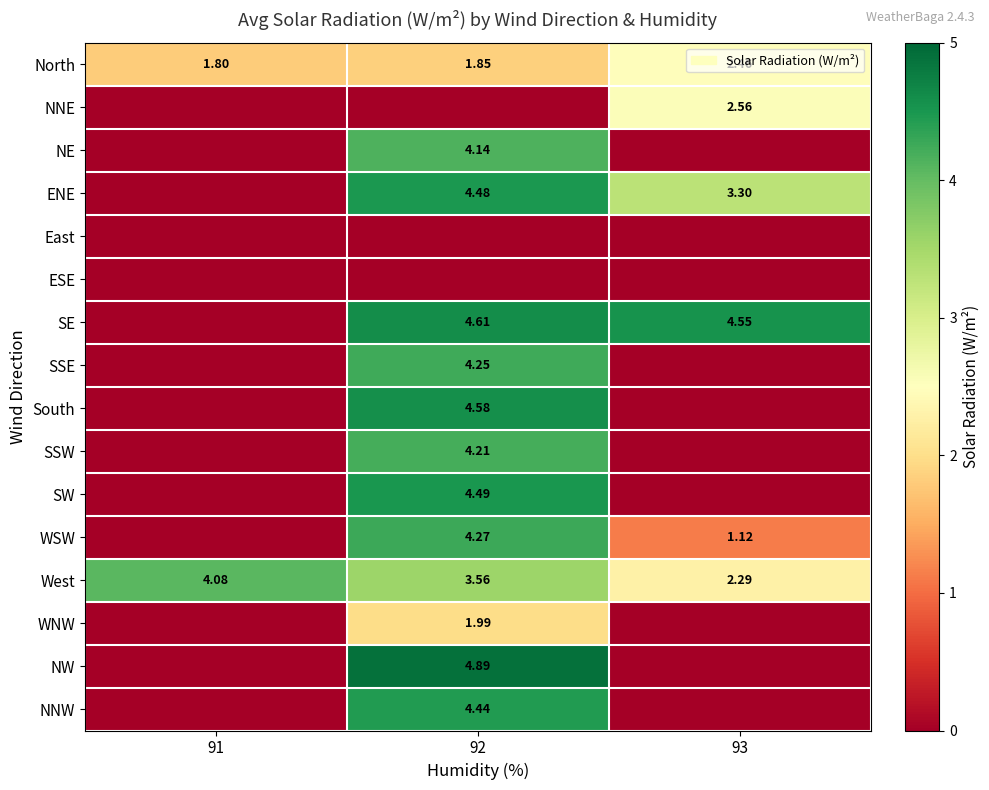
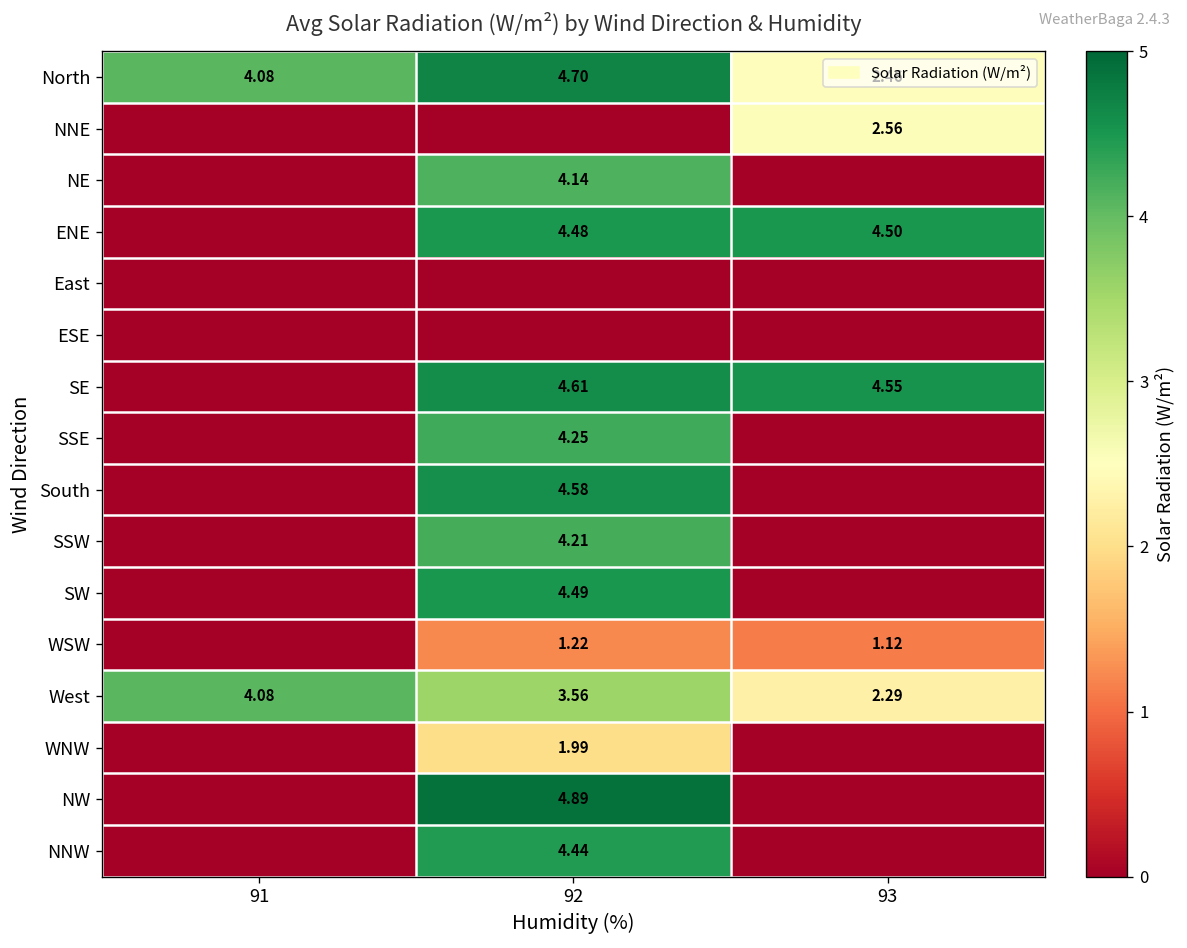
North, 91: 1.80 -> 4.08
North, 92: 1.85 -> 4.70
ENE, 93: 3.30 -> 4.50
WSW, 92: 4.27 -> 1.22
